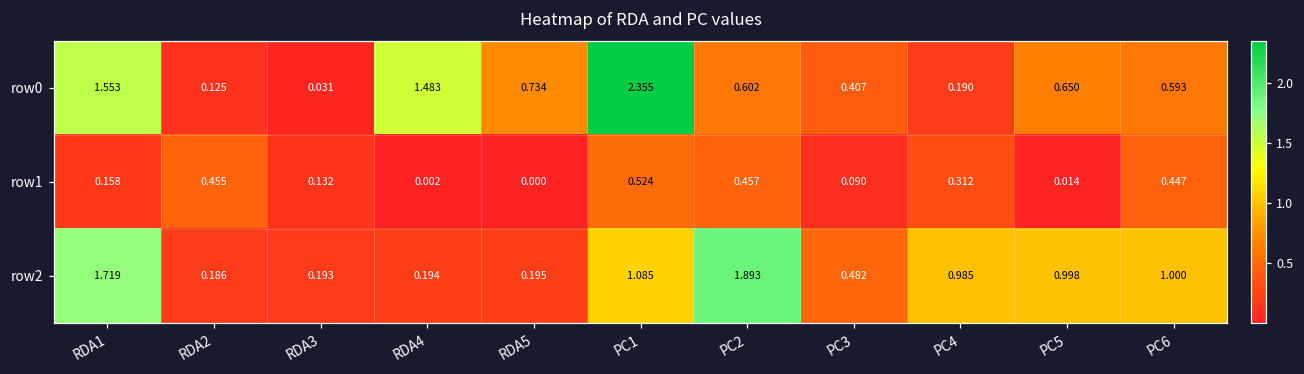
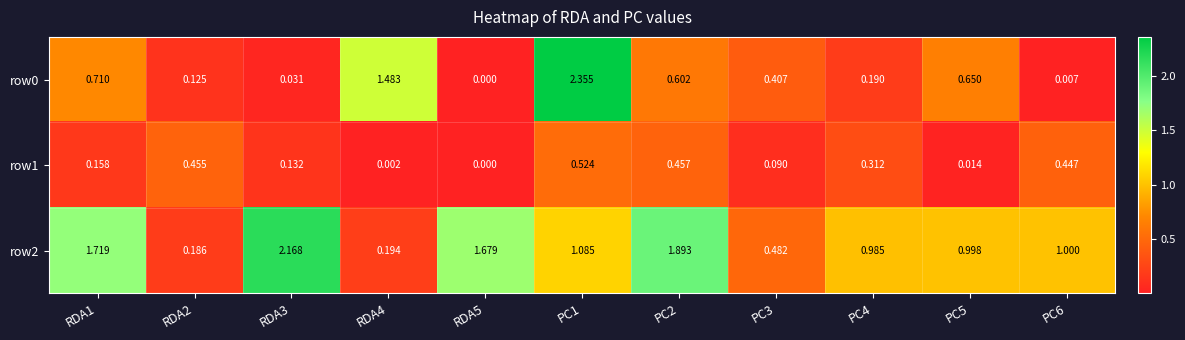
row0, RDA1: 1.553 -> 0.710
row0, RDA5: 0.734 -> 0.000
row0, PC6: 0.593 -> 0.007
row2, RDA3: 0.193 -> 2.168
row2, RDA5: 0.195 -> 1.679
